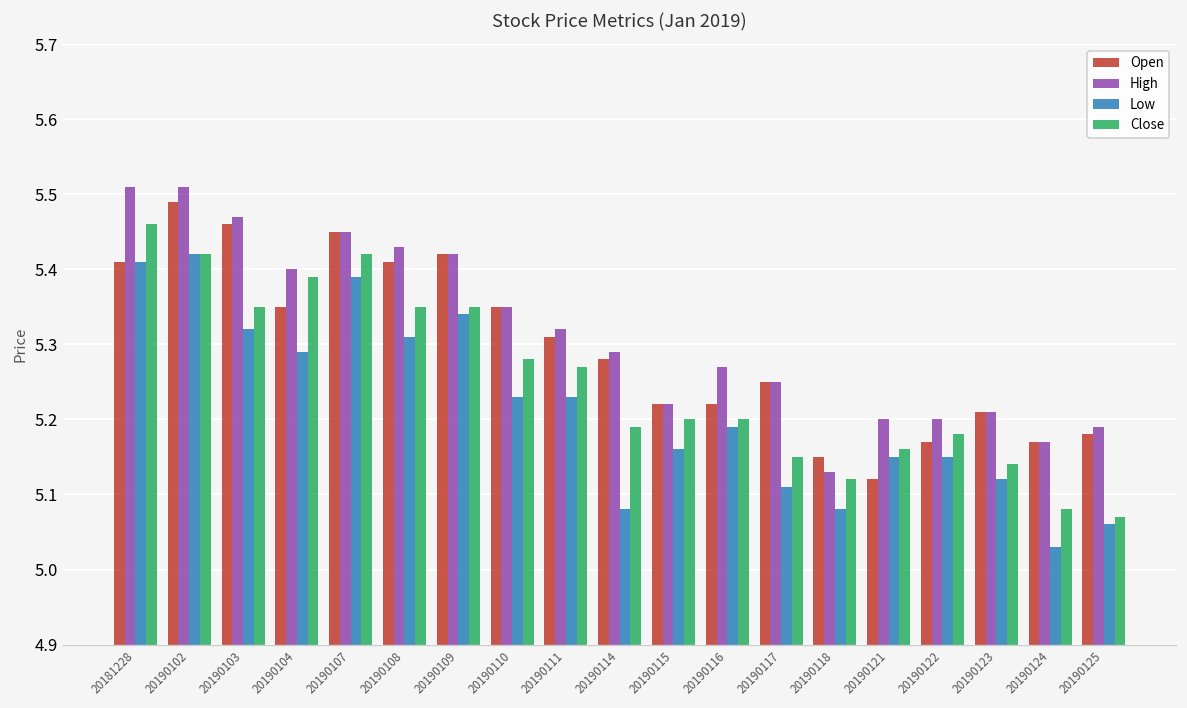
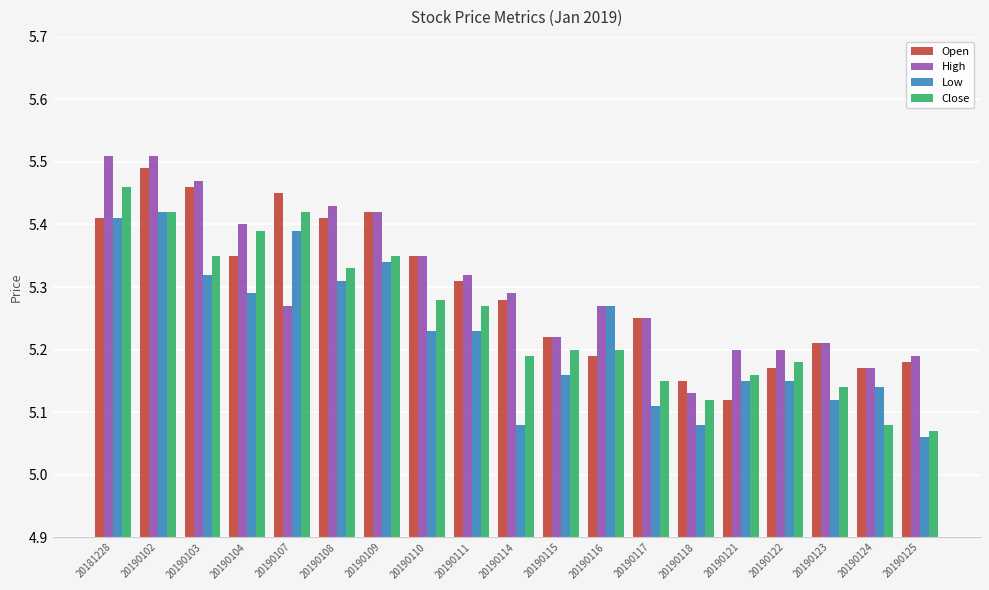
High, 20190107: 5.45 -> 5.27
Close, 20190108: 5.35 -> 5.33
Open, 20190116: 5.22 -> 5.19
Low, 20190116: 5.19 -> 5.27
Low, 20190124: 5.03 -> 5.14
